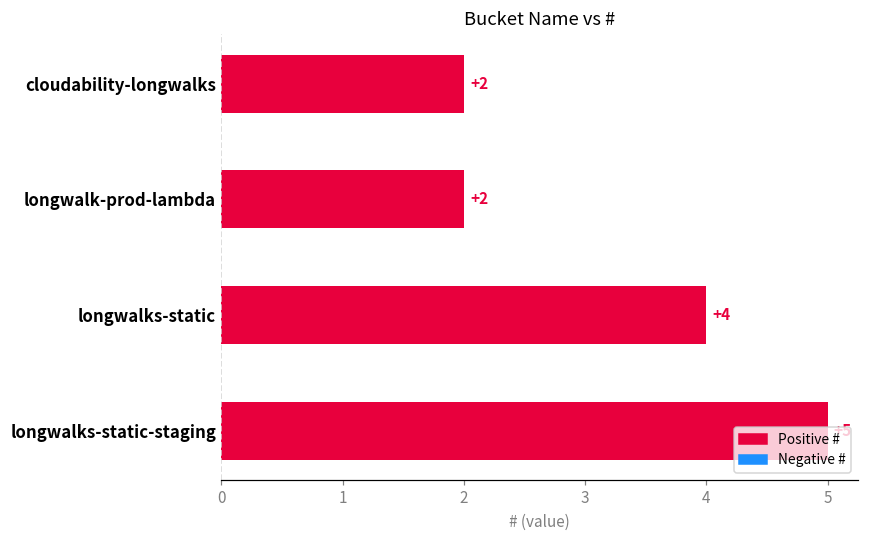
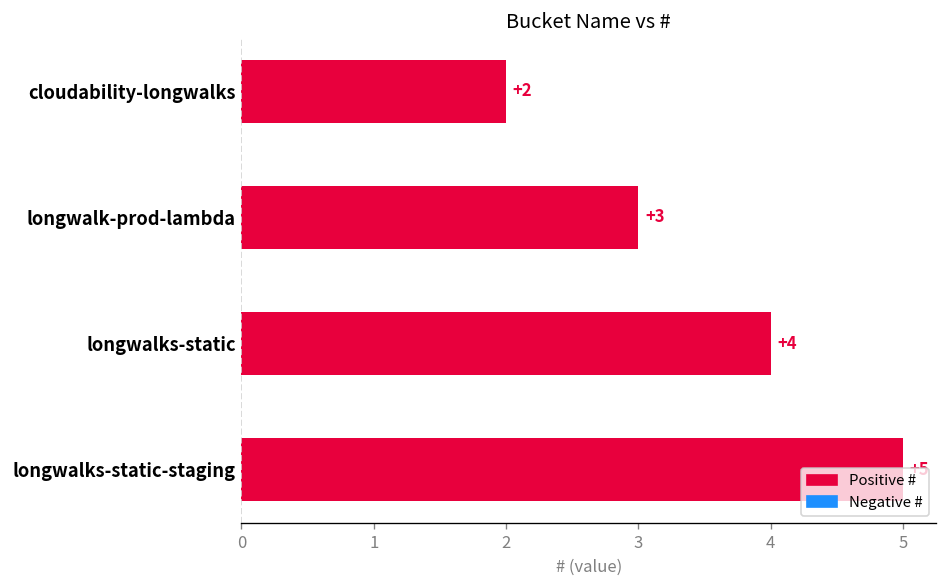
longwalk-prod-lambda: +2 -> +3
